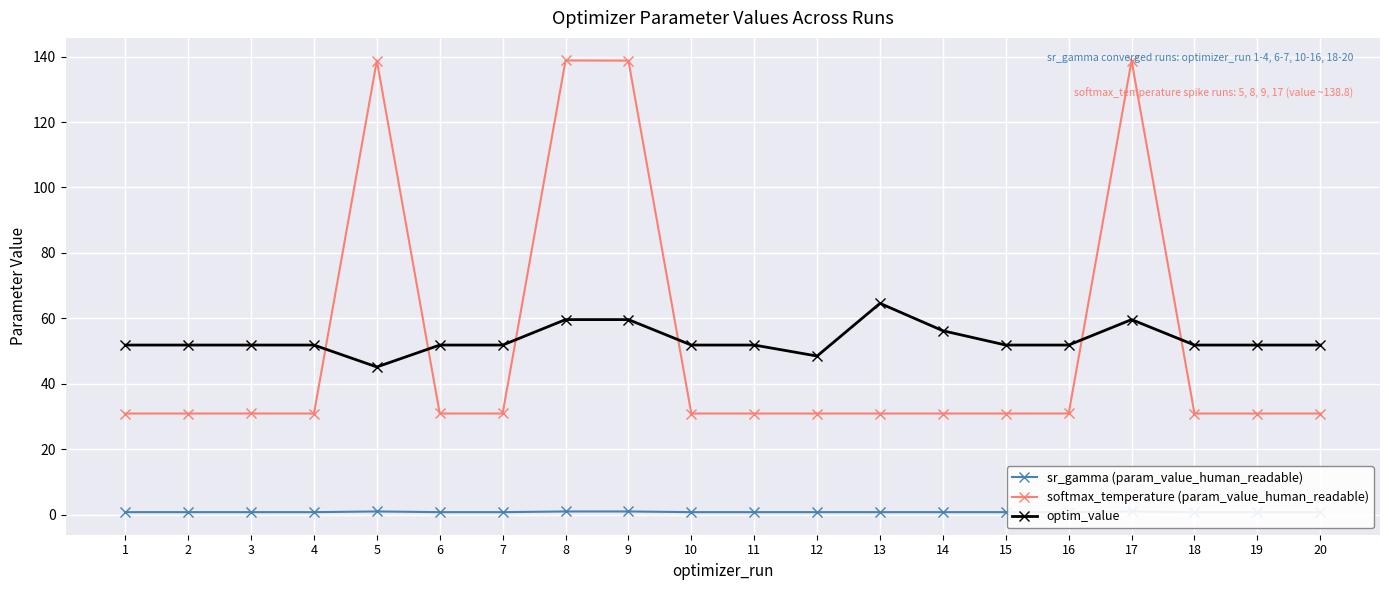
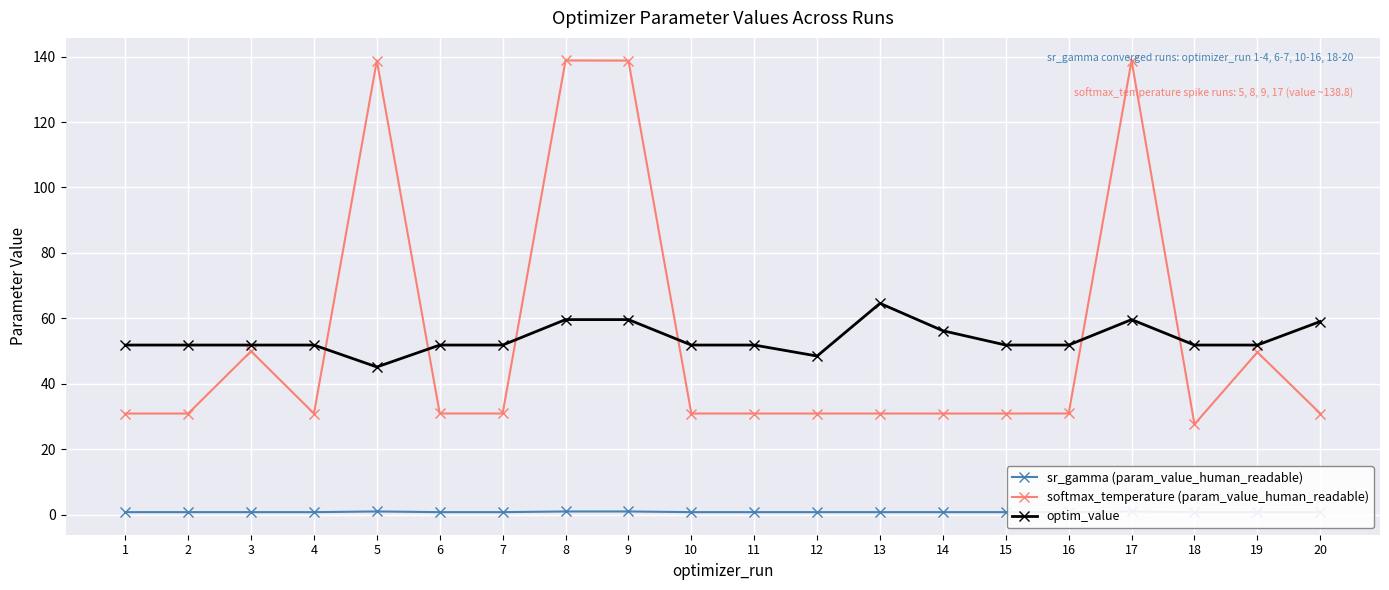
softmax_temperature (param_value_human_readable), 3: 31 -> 50
softmax_temperature (param_value_human_readable), 18: 31 -> 28
softmax_temperature (param_value_human_readable), 19: 31 -> 50
optim_value, 20: 52 -> 59
